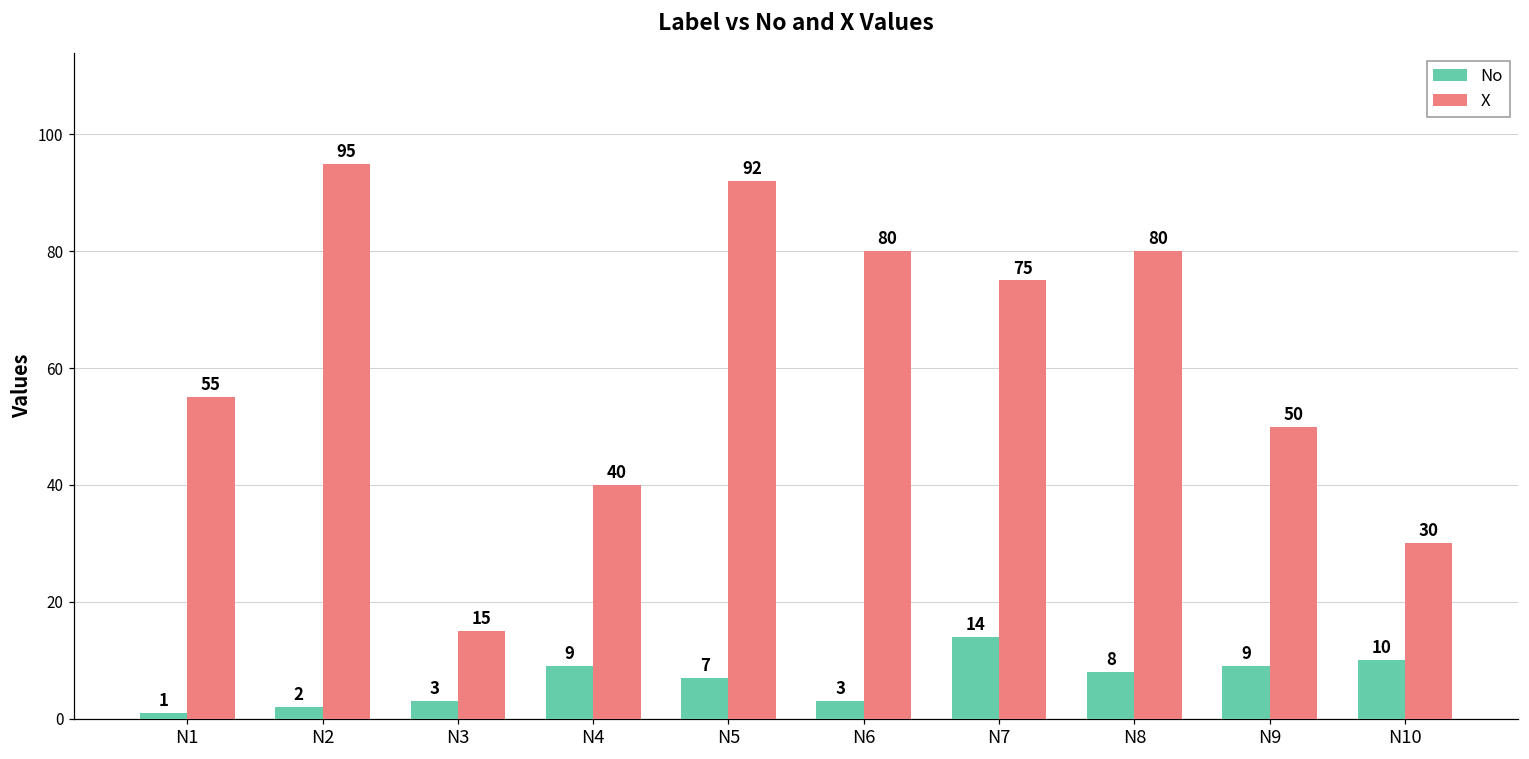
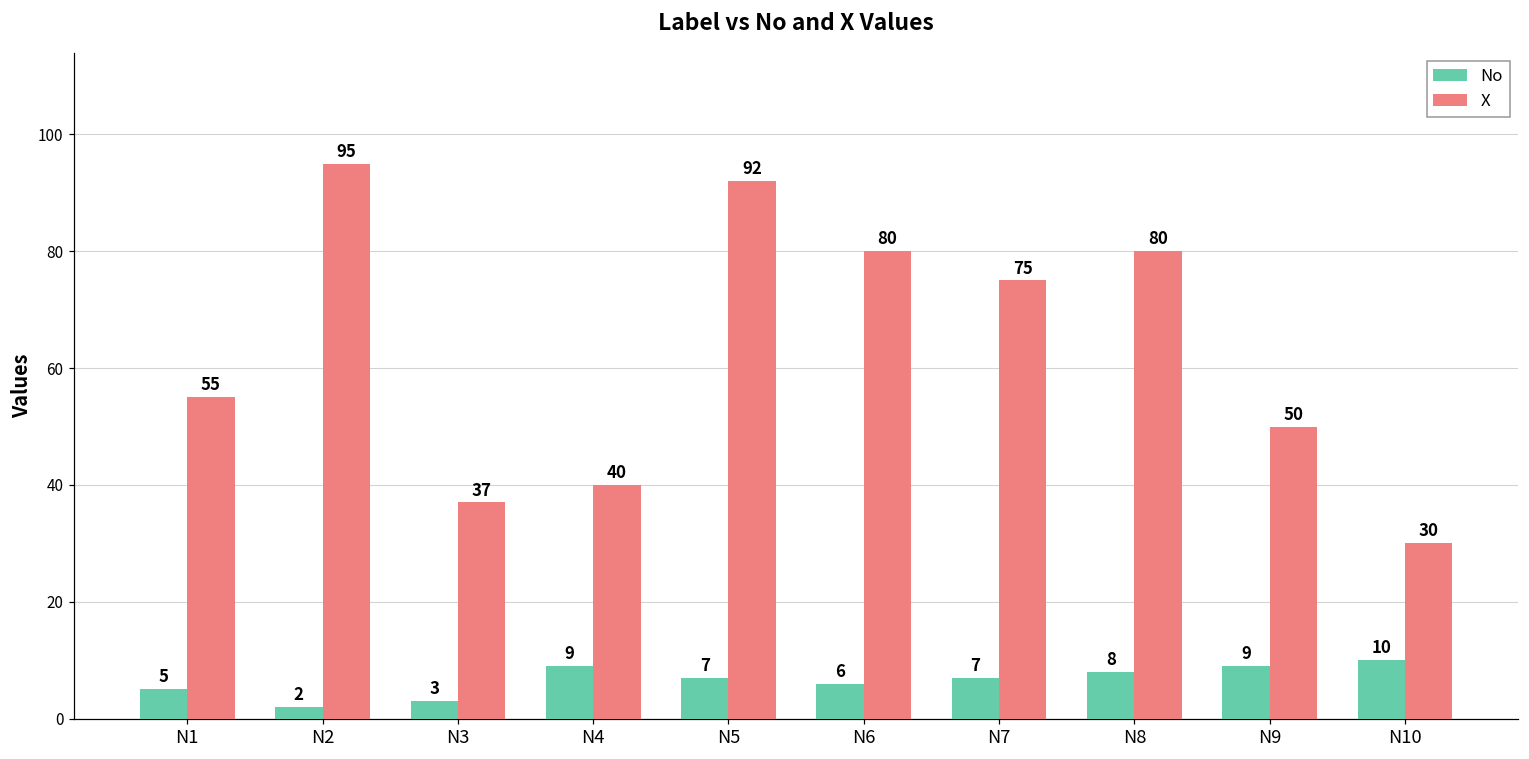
No, N1: 1 -> 5
X, N3: 15 -> 37
No, N6: 3 -> 6
No, N7: 14 -> 7
